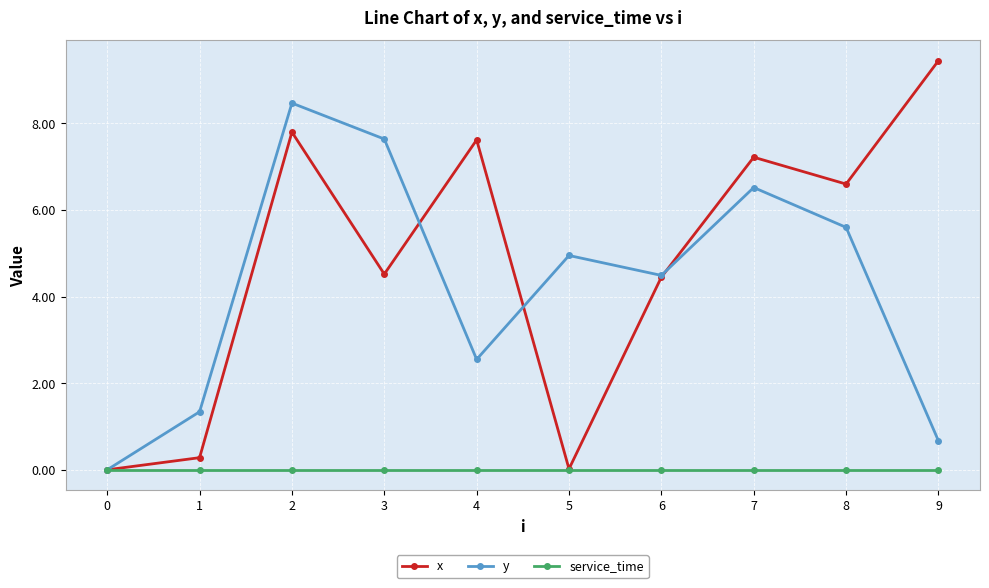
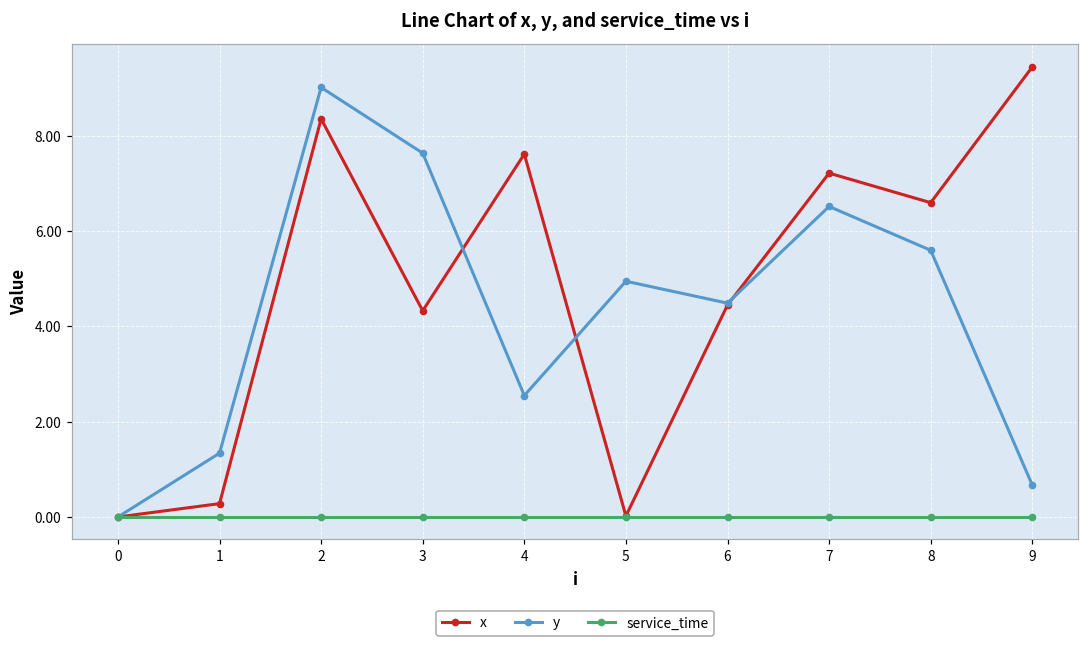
x, 2: 7.8 -> 8.4
y, 2: 8.5 -> 9.0
x, 3: 4.5 -> 4.3
